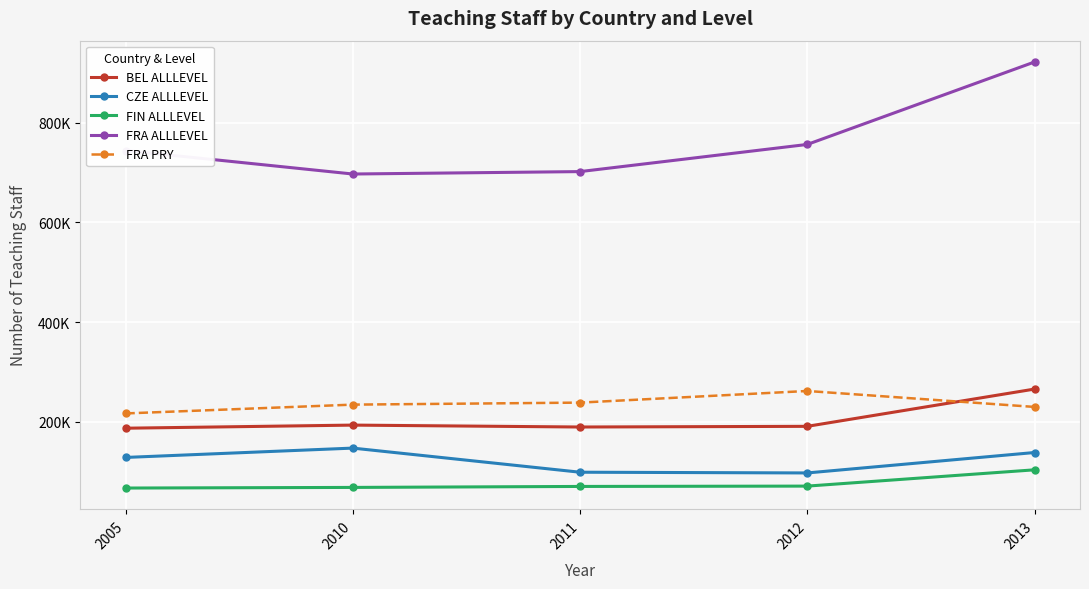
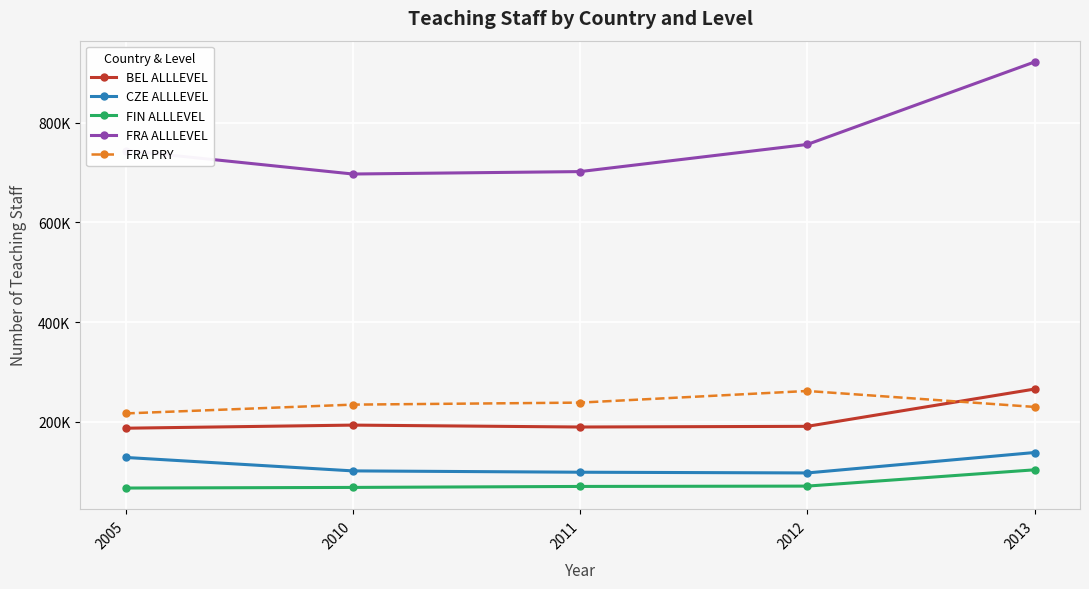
CZE ALLLEVEL, 2010: 150000 -> 100000
